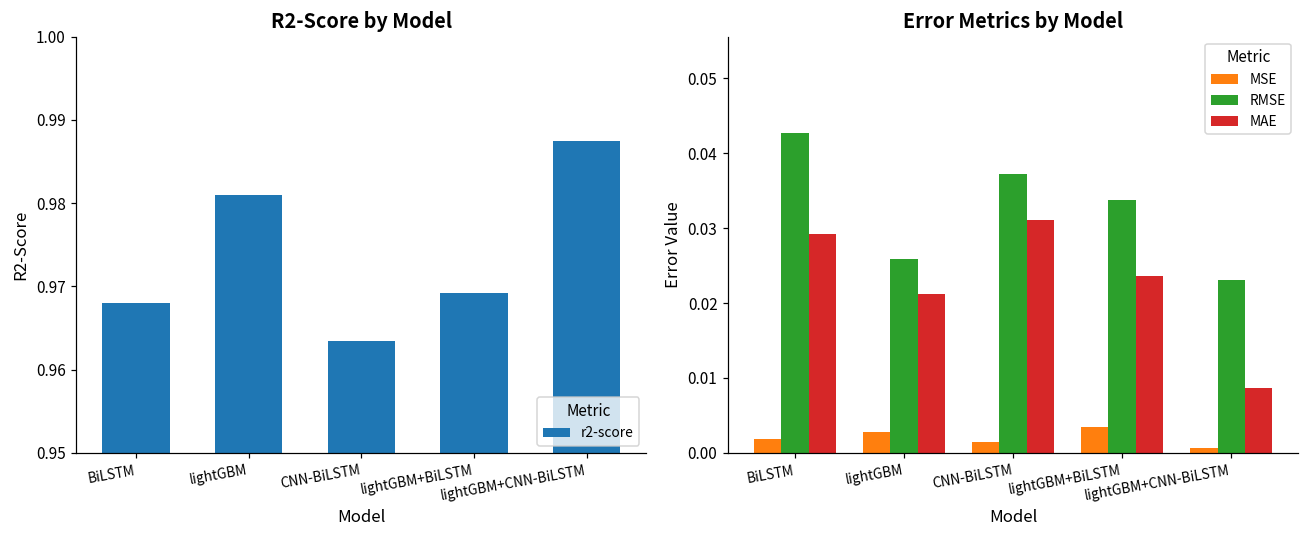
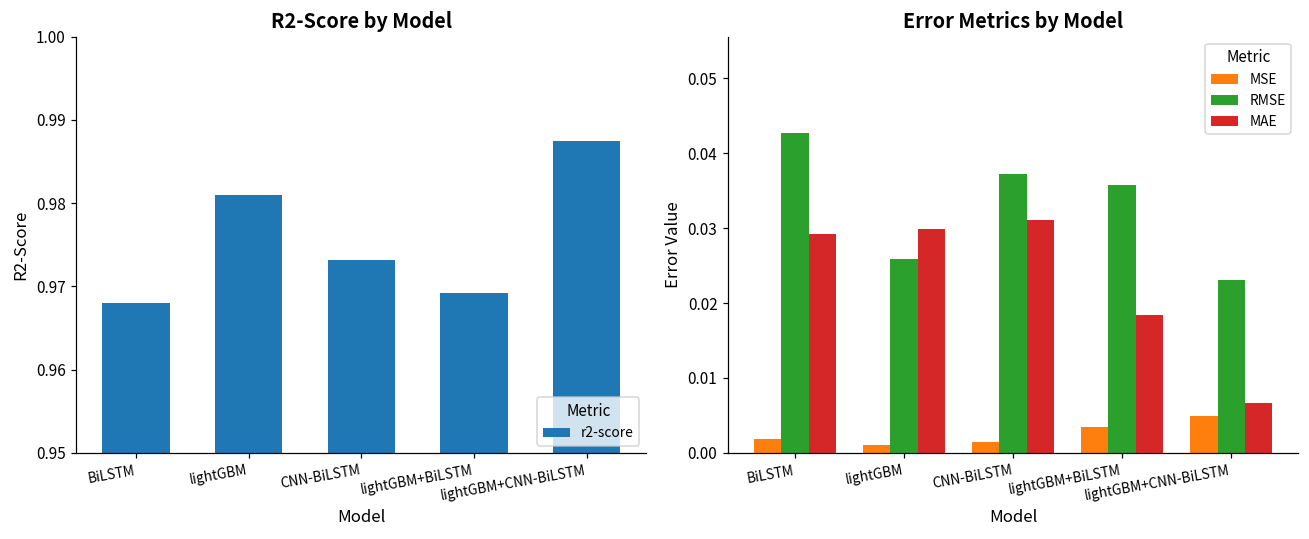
R2-Score by Model, CNN-BiLSTM: 0.963 -> 0.973
Error Metrics by Model, MSE, lightGBM: 0.003 -> 0.001
Error Metrics by Model, MAE, lightGBM: 0.021 -> 0.030
Error Metrics by Model, RMSE, lightGBM+BiLSTM: 0.034 -> 0.036
Error Metrics by Model, MAE, lightGBM+BiLSTM: 0.024 -> 0.018
Error Metrics by Model, MSE, lightGBM+CNN-BiLSTM: 0.001 -> 0.005
Error Metrics by Model, MAE, lightGBM+CNN-BiLSTM: 0.009 -> 0.007
